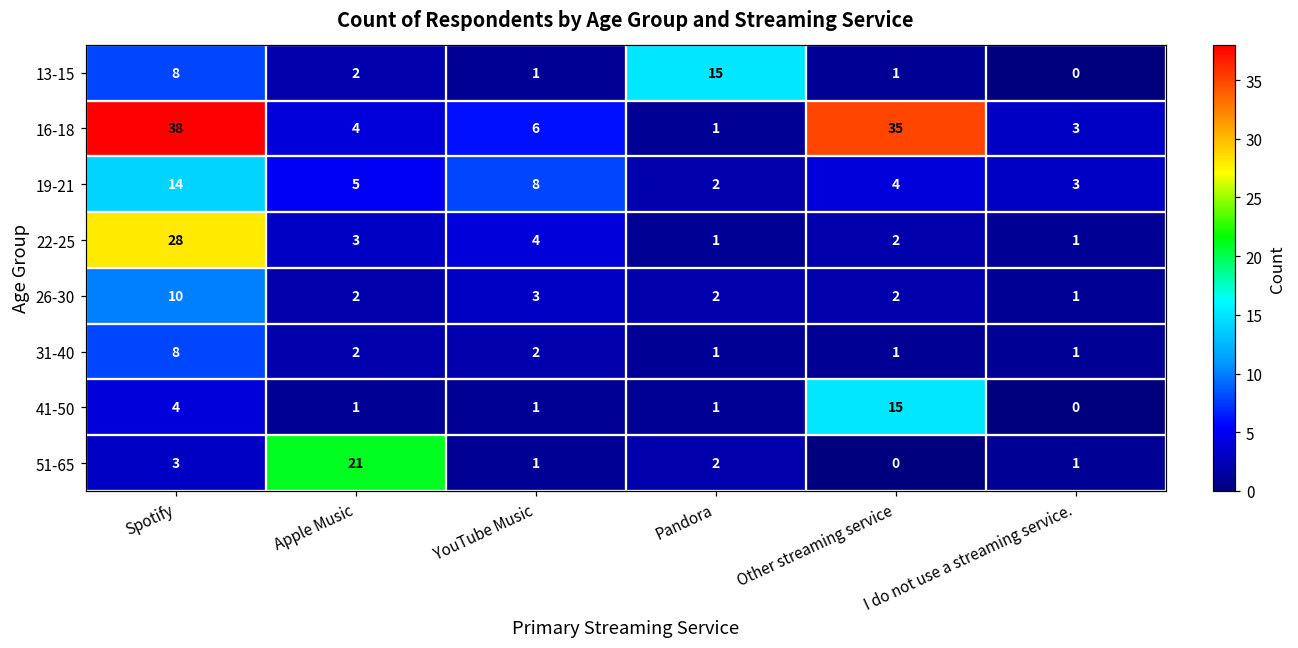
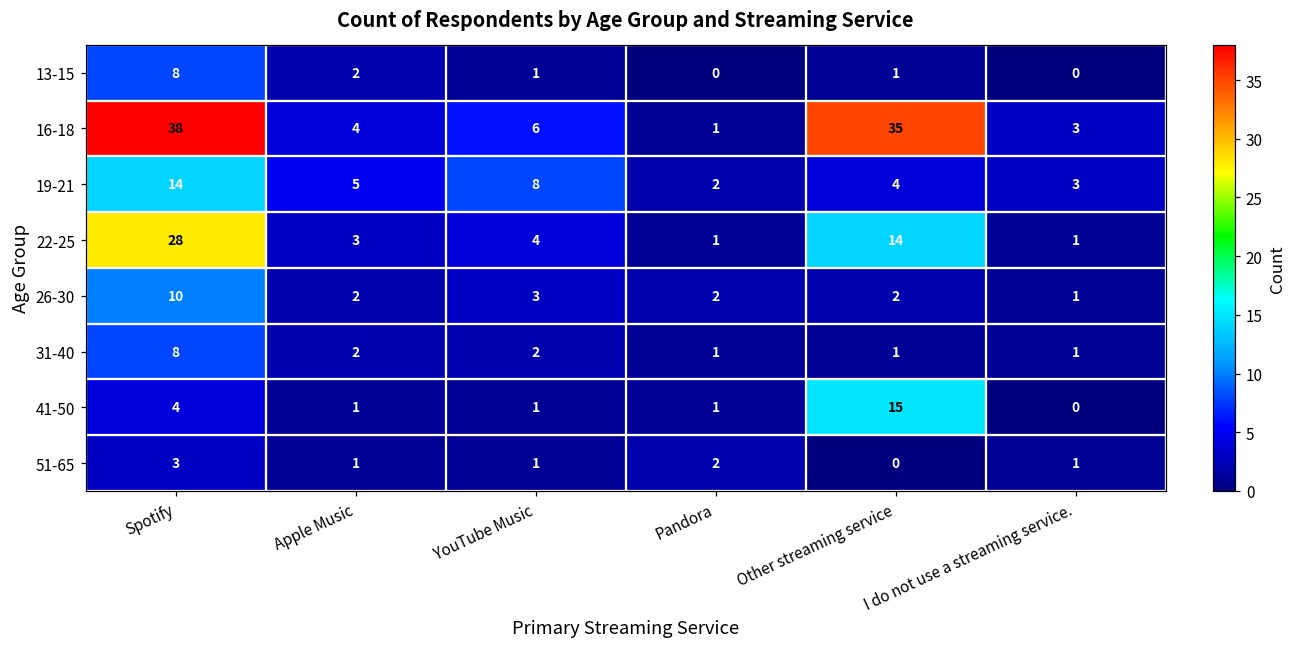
13-15, Pandora: 15 -> 0
22-25, Other streaming service: 2 -> 14
51-65, Apple Music: 21 -> 1
